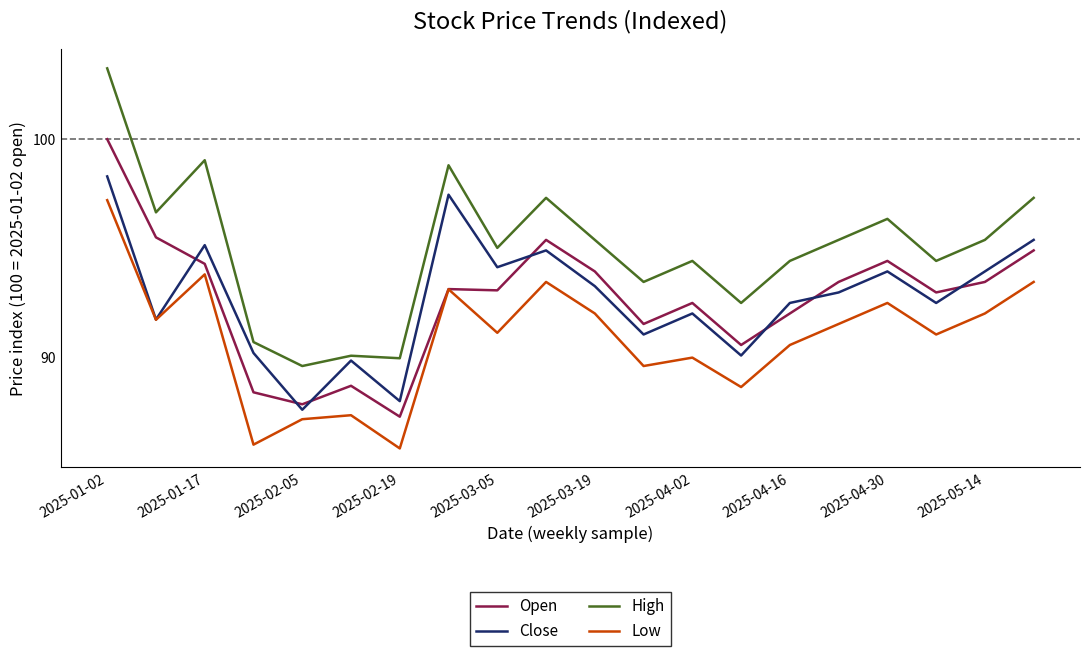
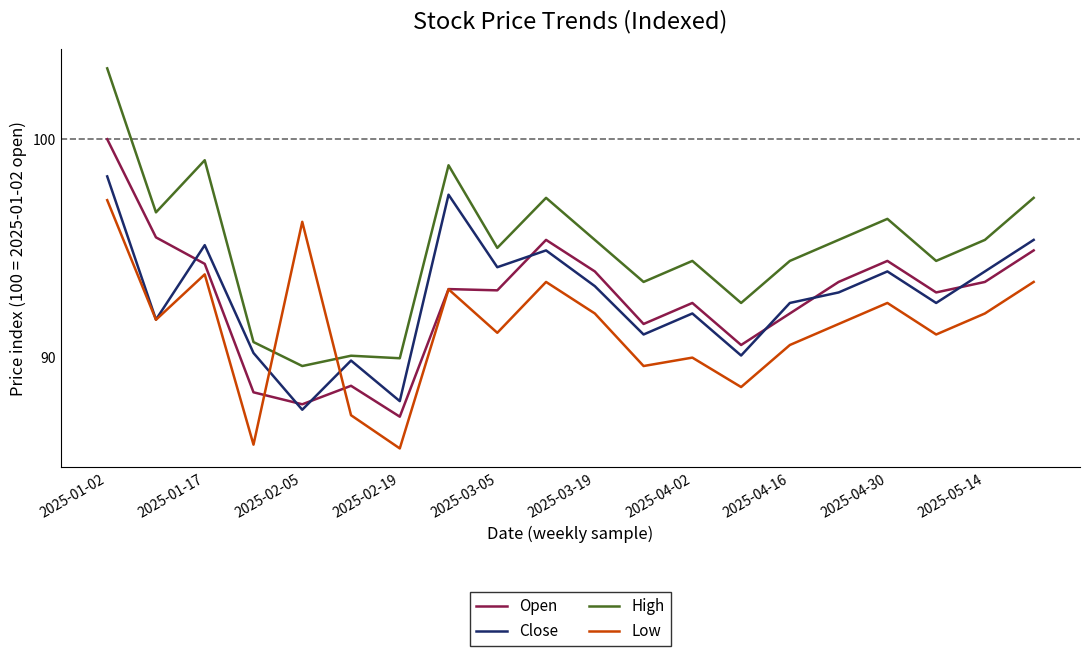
Low, 2025-02-05: 87.2 -> 96.2
